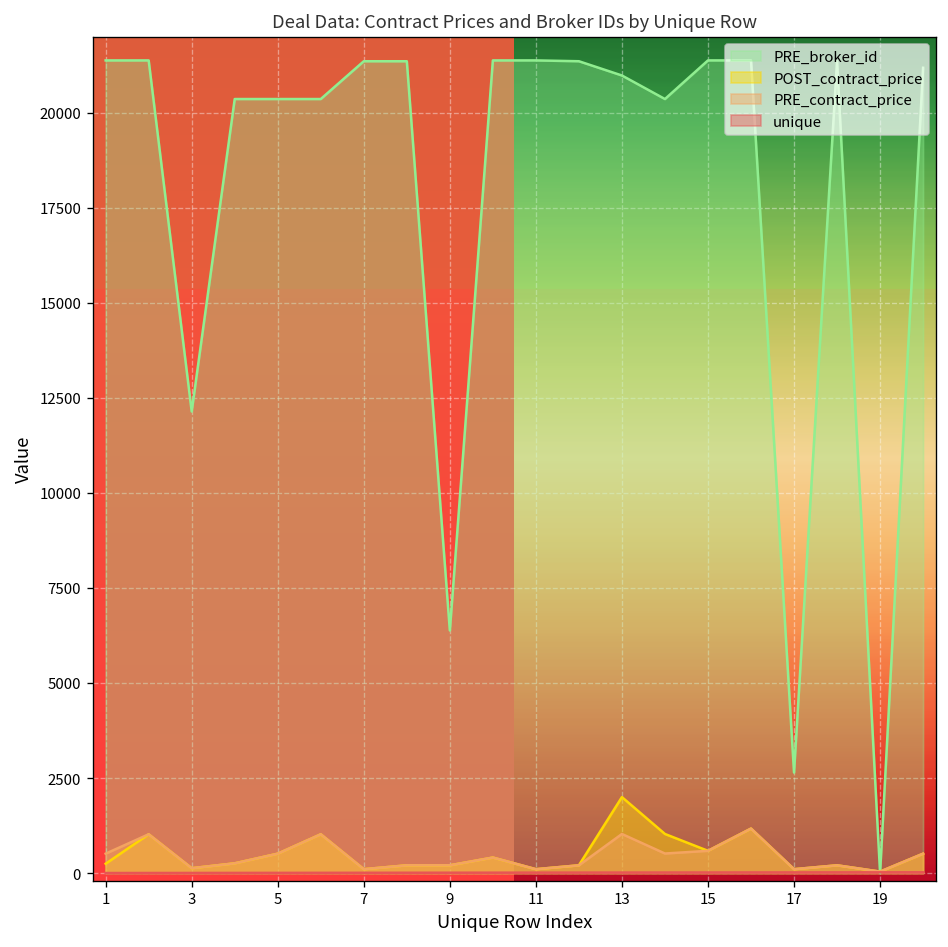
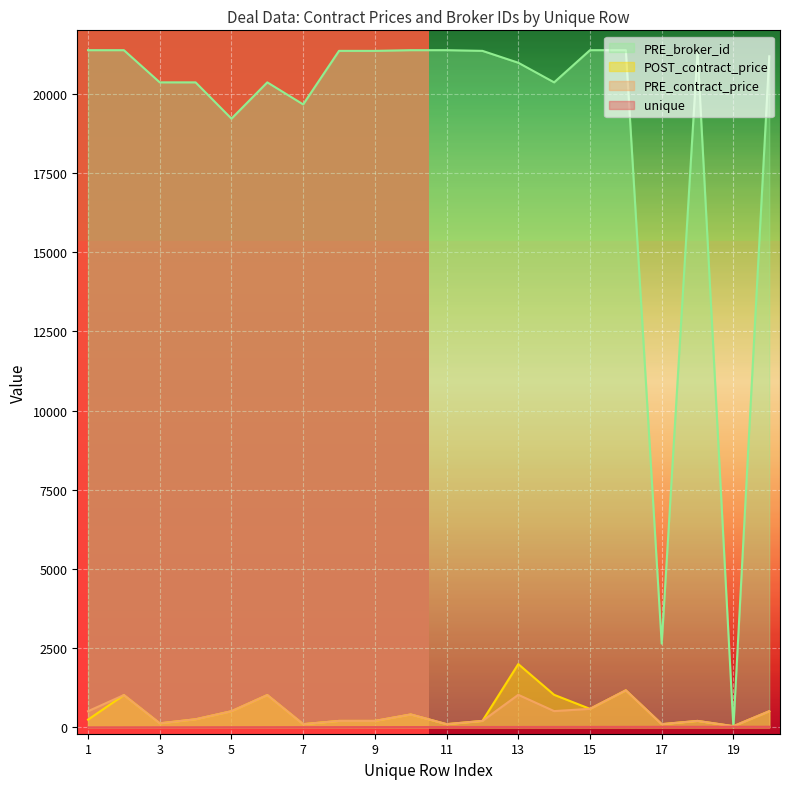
PRE_broker_id, 3: 12100 -> 20400
PRE_broker_id, 5: 20400 -> 19200
PRE_broker_id, 7: 21400 -> 19700
PRE_broker_id, 9: 6400 -> 21400
